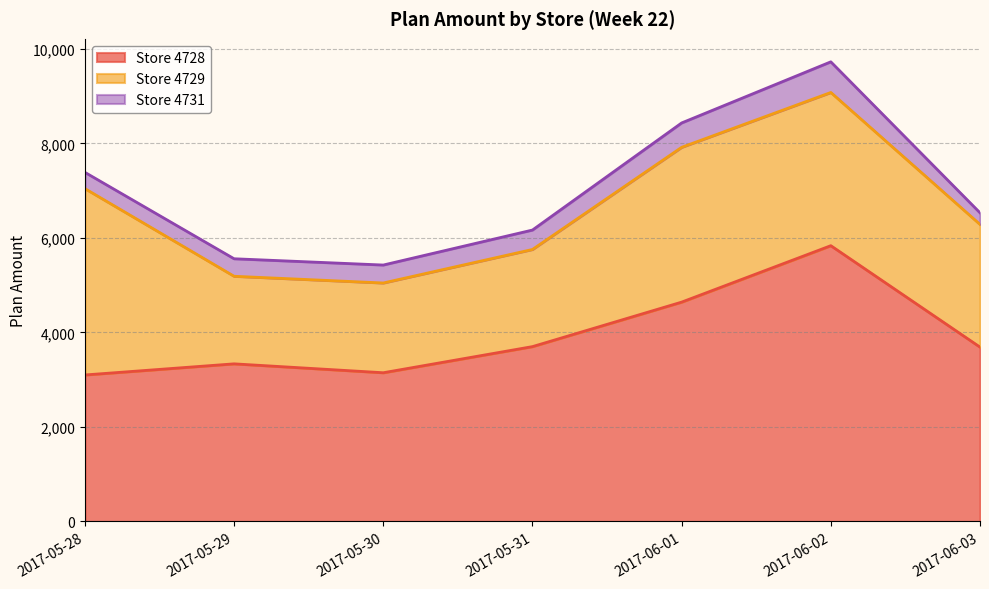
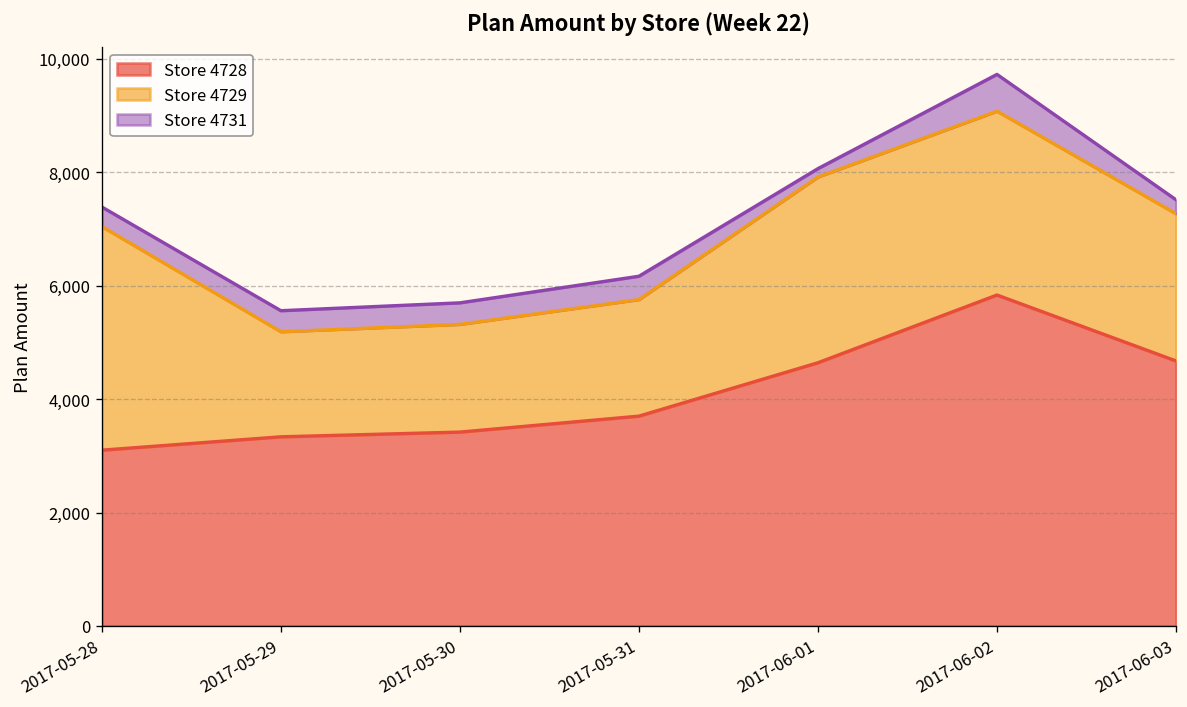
Store 4728, 2017-05-30: 3,100 -> 3,400
Store 4731, 2017-06-01: 500 -> 100
Store 4728, 2017-06-03: 3,700 -> 4,700
